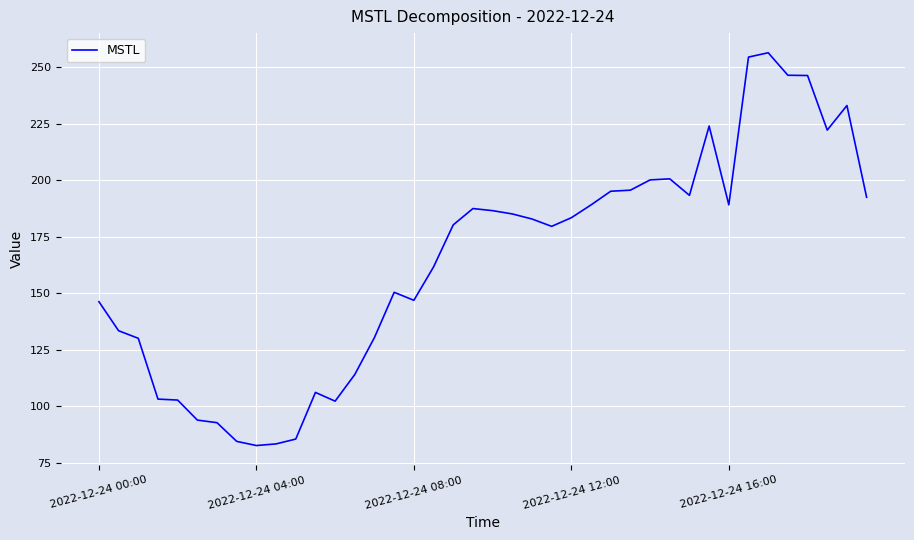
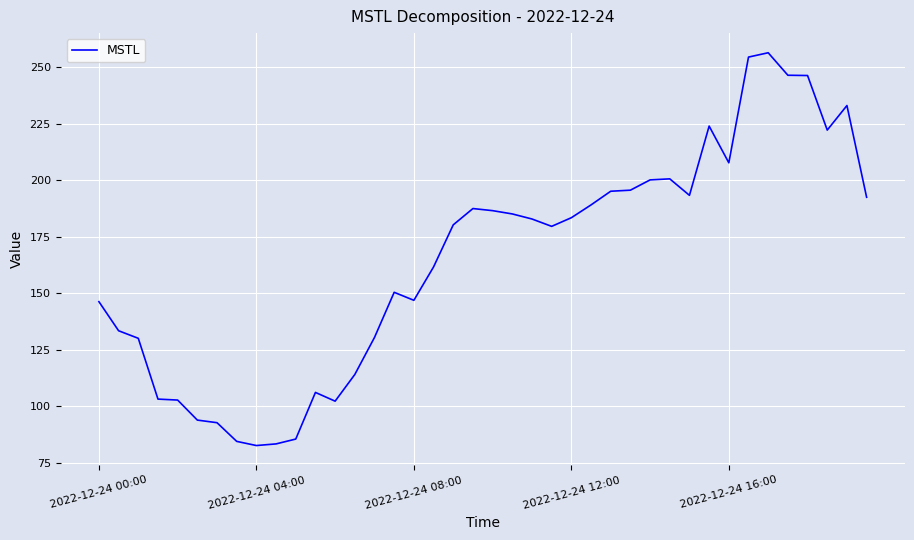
2022-12-24 16:00: 189 -> 208
